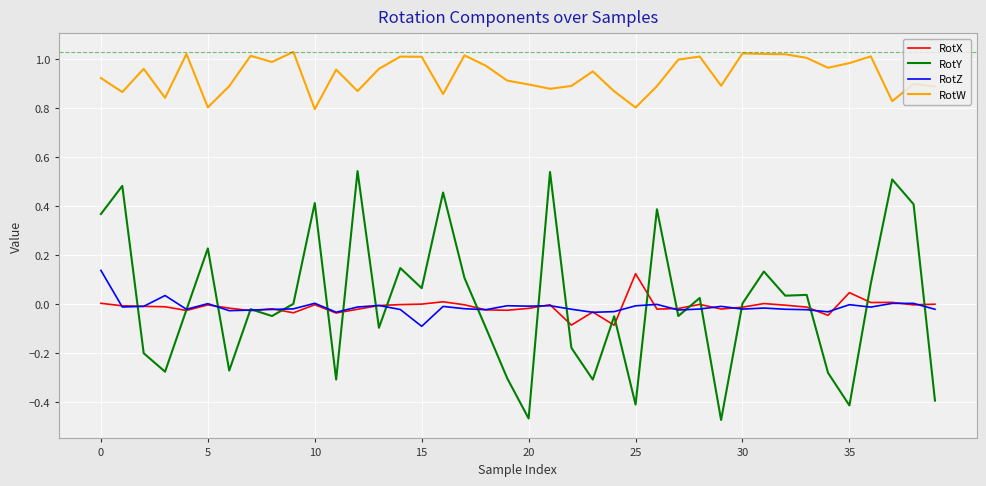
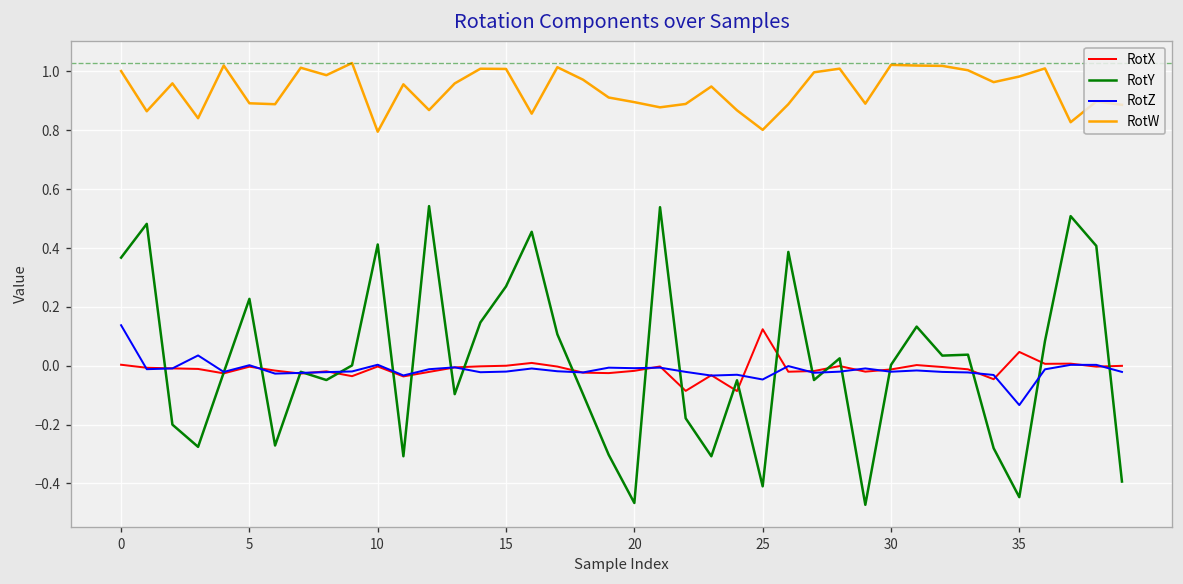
RotW, 0: 0.92 -> 1.00
RotW, 5: 0.80 -> 0.89
RotY, 15: 0.07 -> 0.27
RotZ, 15: -0.09 -> -0.02
RotZ, 25: -0.01 -> -0.05
RotY, 35: -0.41 -> -0.45
RotZ, 35: 0.00 -> -0.13
